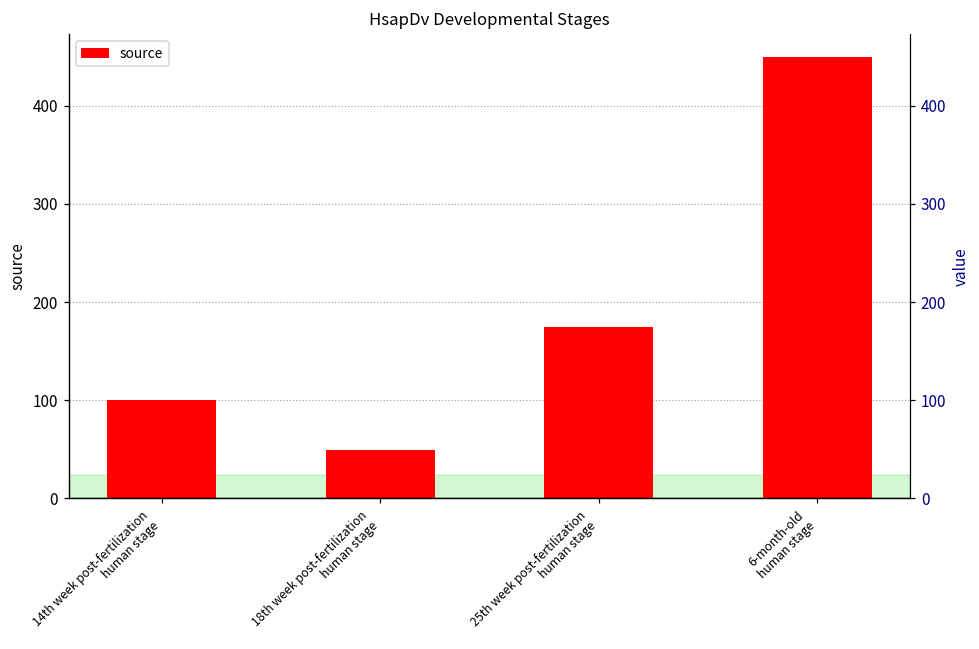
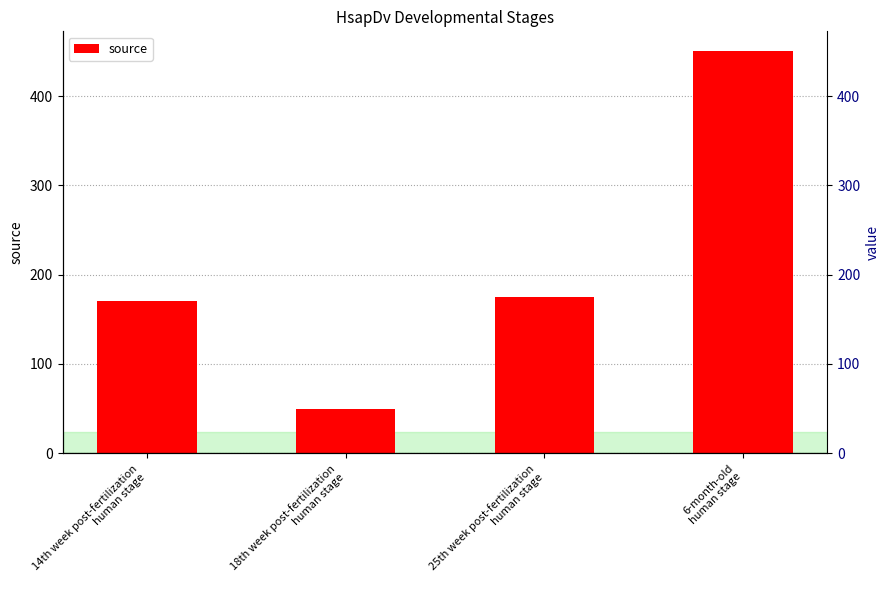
14th week post-fertilization human stage: 100 -> 170
